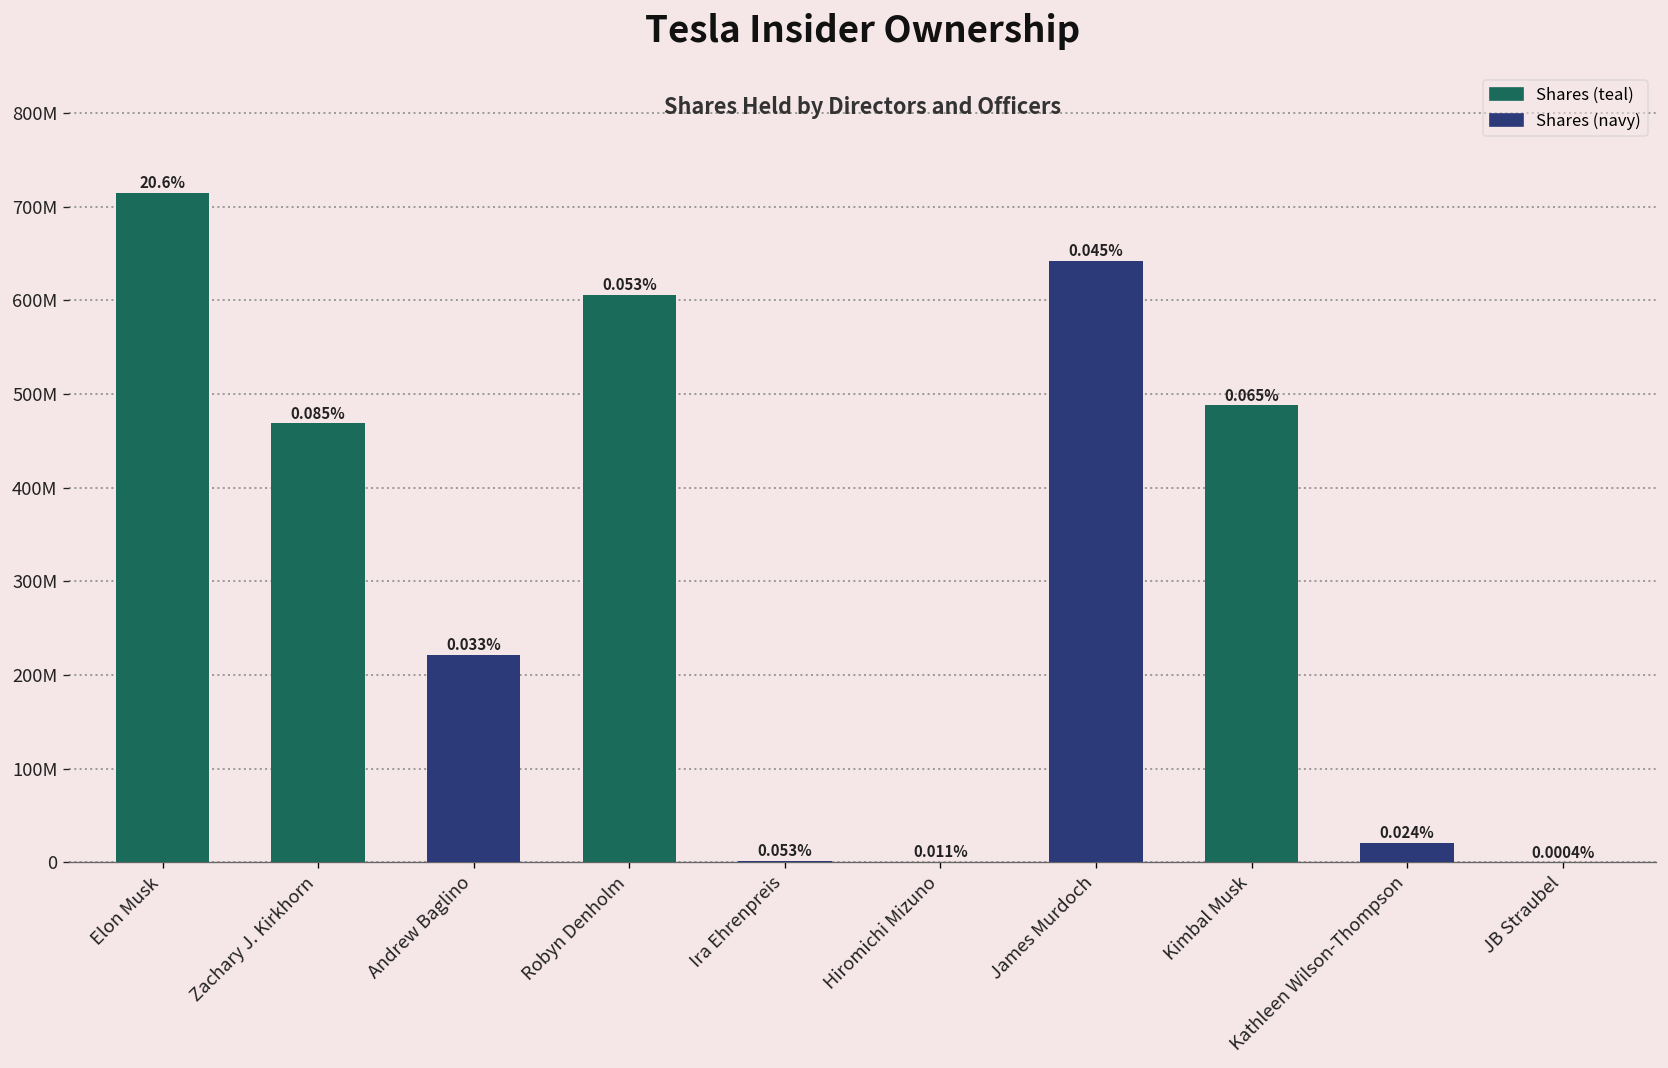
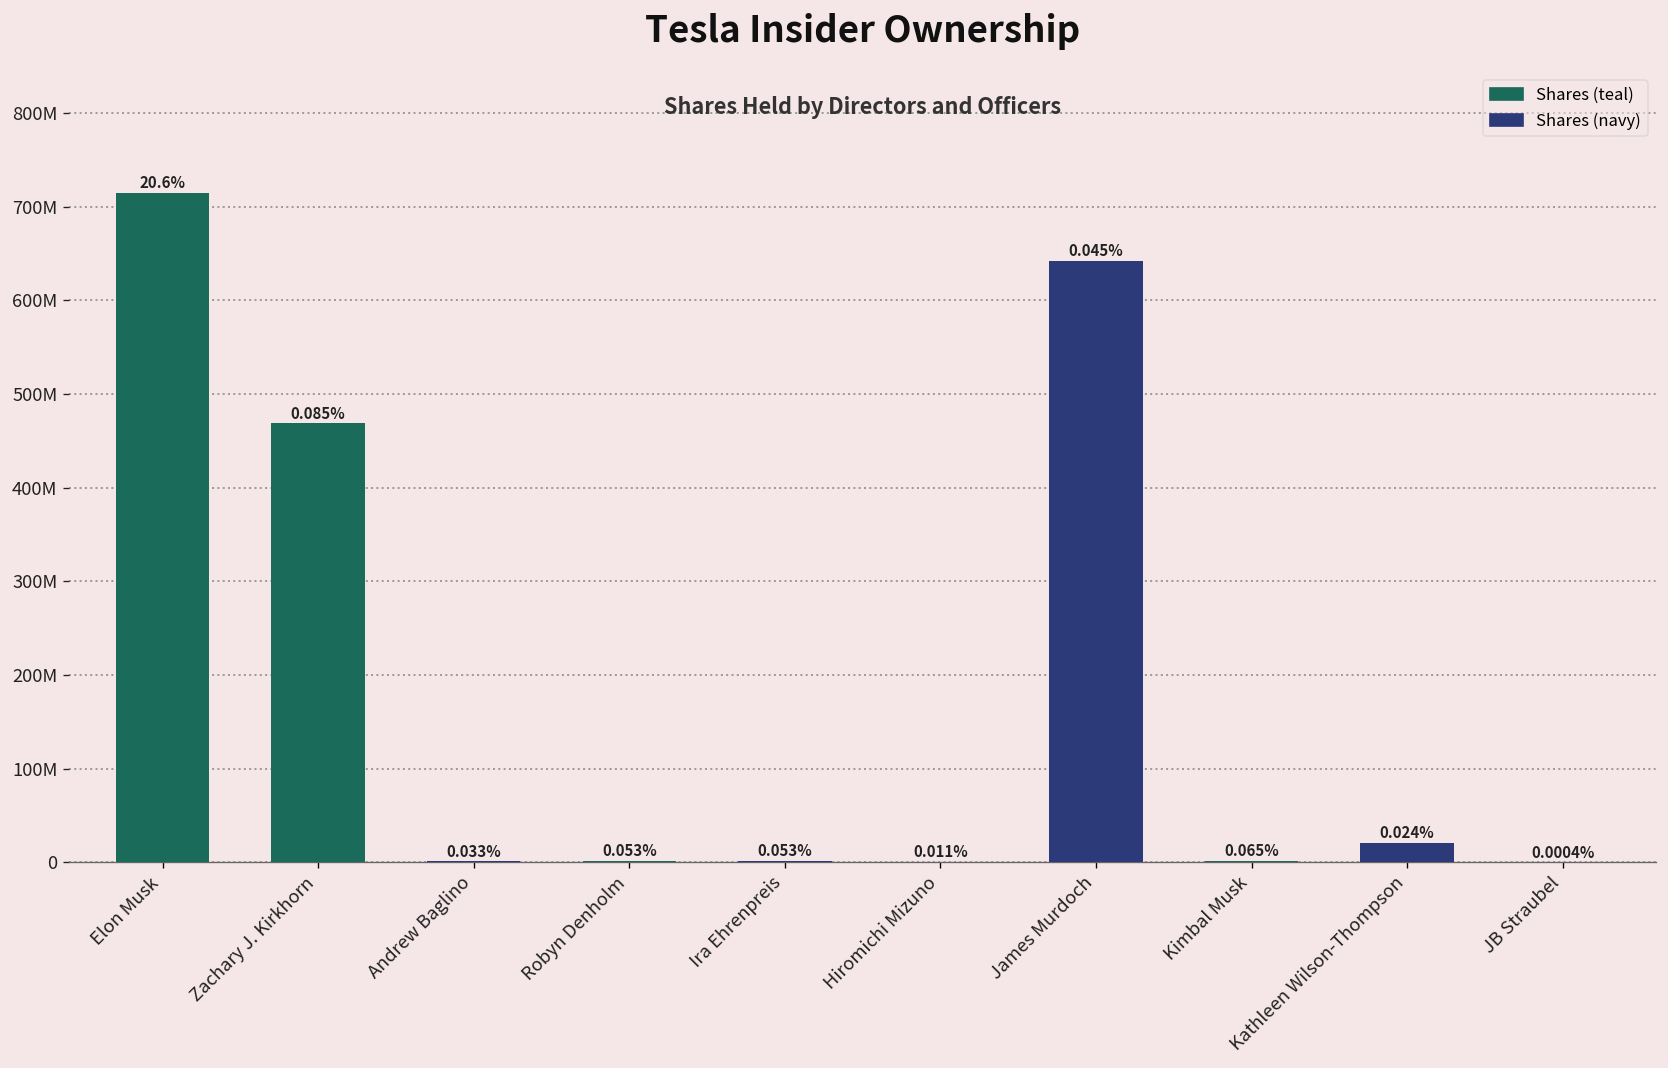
Andrew Baglino: 220000000 -> 0
Robyn Denholm: 610000000 -> 0
Kimbal Musk: 490000000 -> 0
